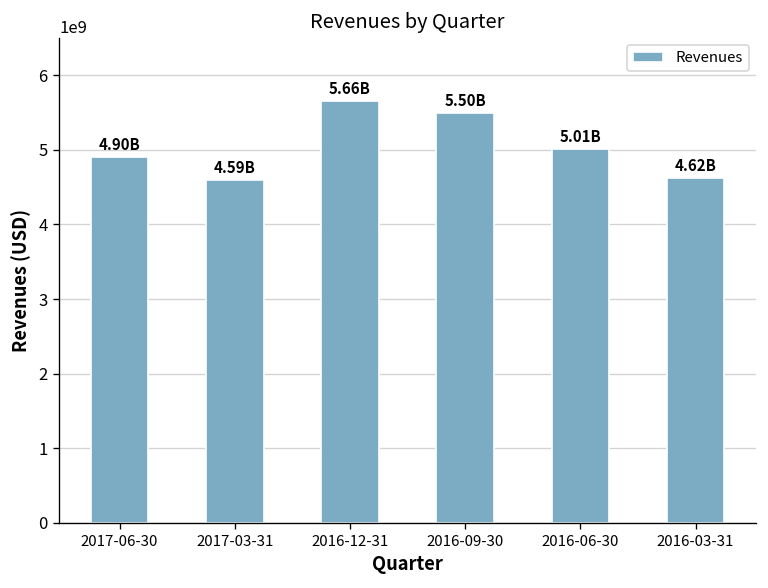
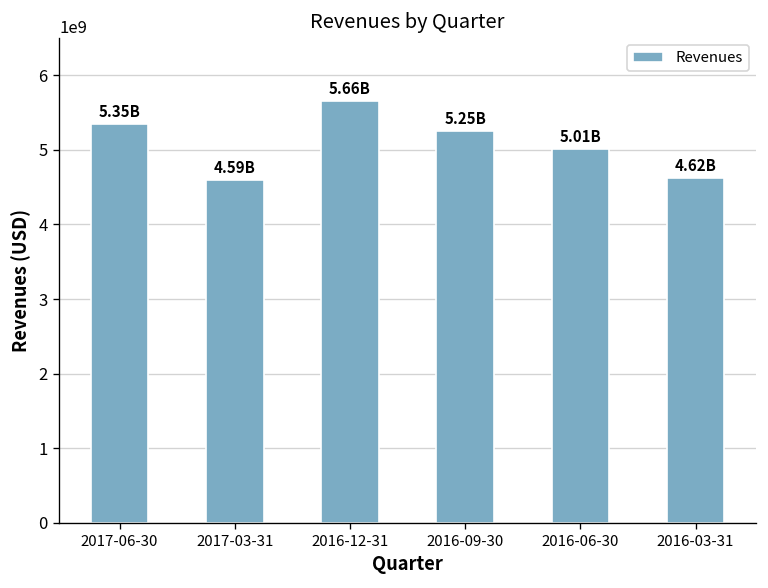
2017-06-30: 4.90B -> 5.35B
2016-09-30: 5.50B -> 5.25B
